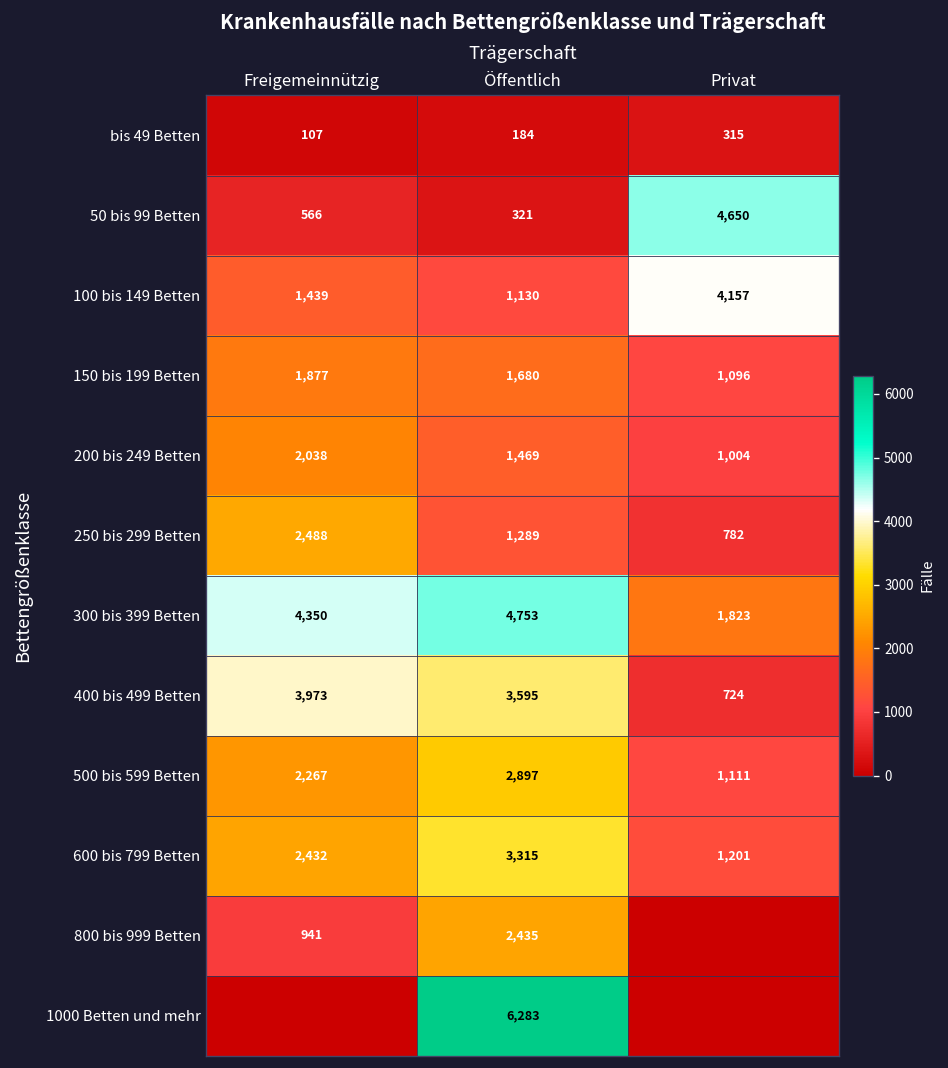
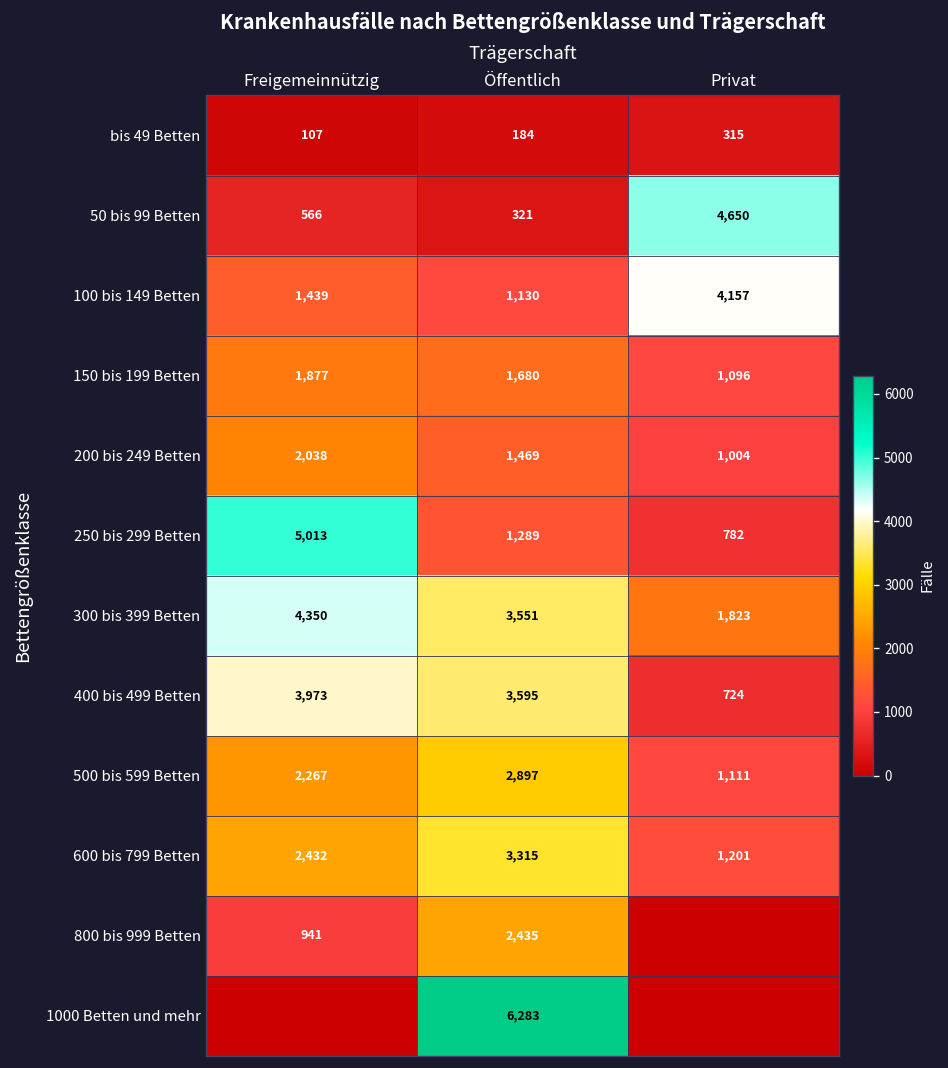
250 bis 299 Betten, Freigemeinnützig: 2,488 -> 5,013
300 bis 399 Betten, Öffentlich: 4,753 -> 3,551
